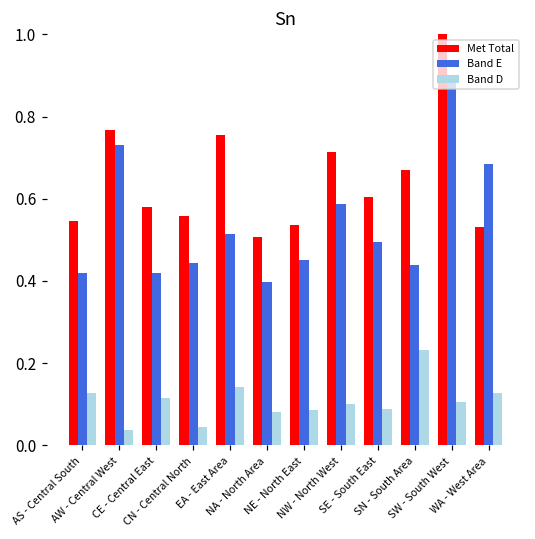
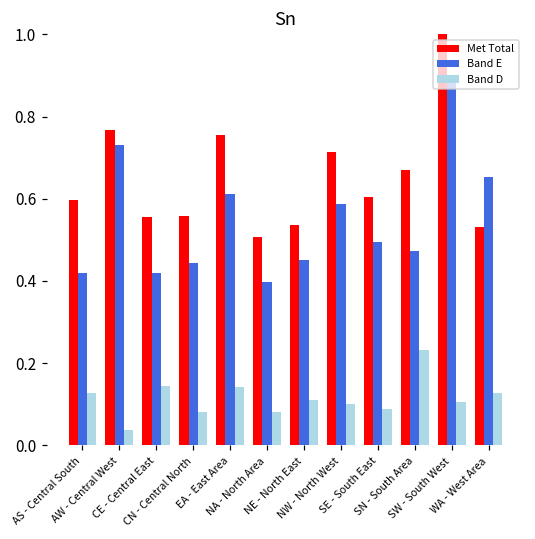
Met Total, AS - Central South: 0.55 -> 0.60
Met Total, CE - Central East: 0.58 -> 0.56
Band D, CE - Central East: 0.11 -> 0.15
Band D, CN - Central North: 0.05 -> 0.08
Band E, EA - East Area: 0.51 -> 0.61
Band D, NE - North East: 0.09 -> 0.11
Band E, SN - South Area: 0.44 -> 0.47
Band E, WA - West Area: 0.69 -> 0.65
